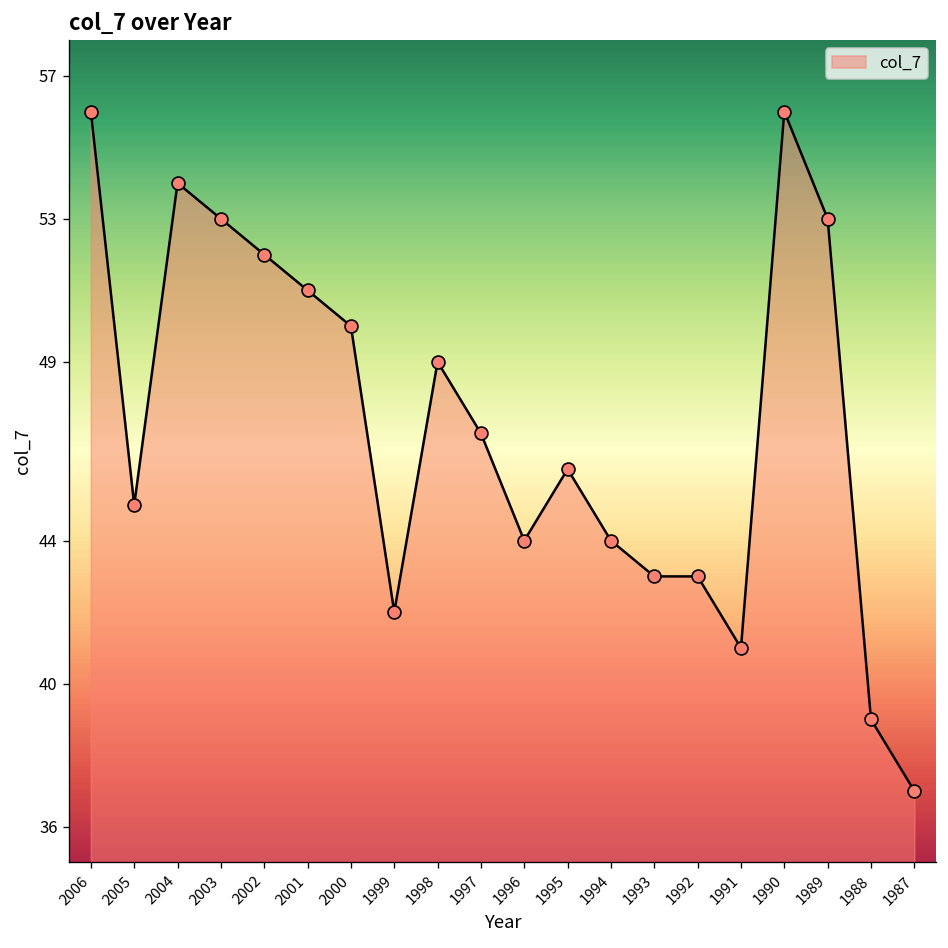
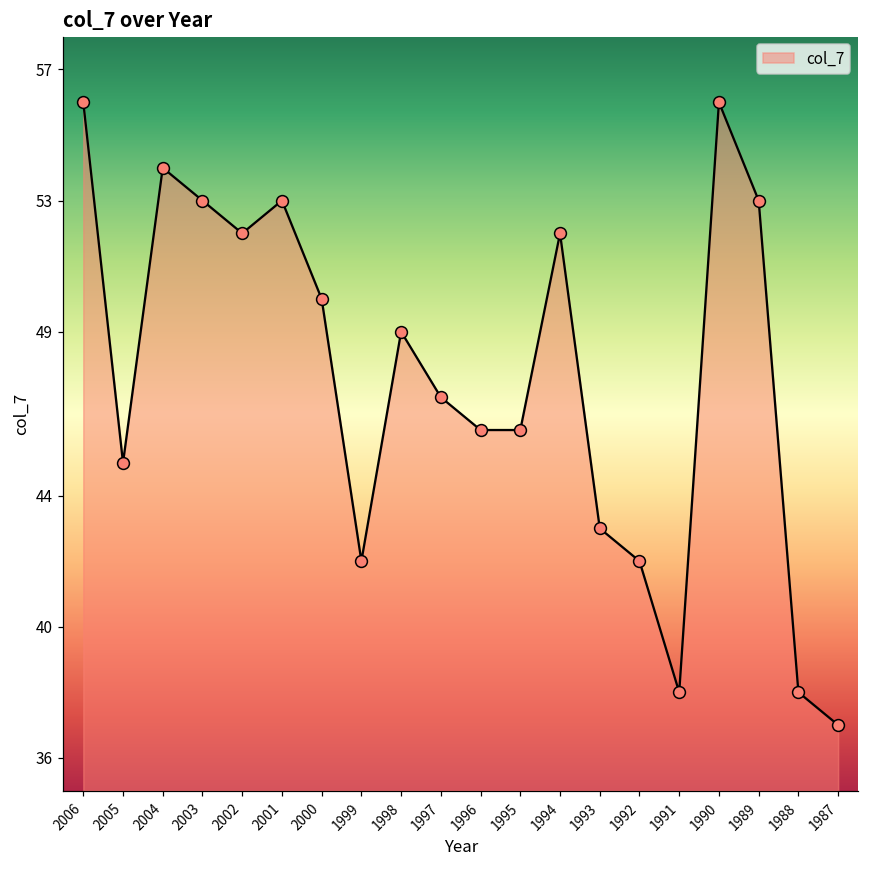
2001: 51 -> 53
1996: 44 -> 46
1994: 44 -> 52
1992: 43 -> 42
1991: 41 -> 38
1988: 39 -> 38
